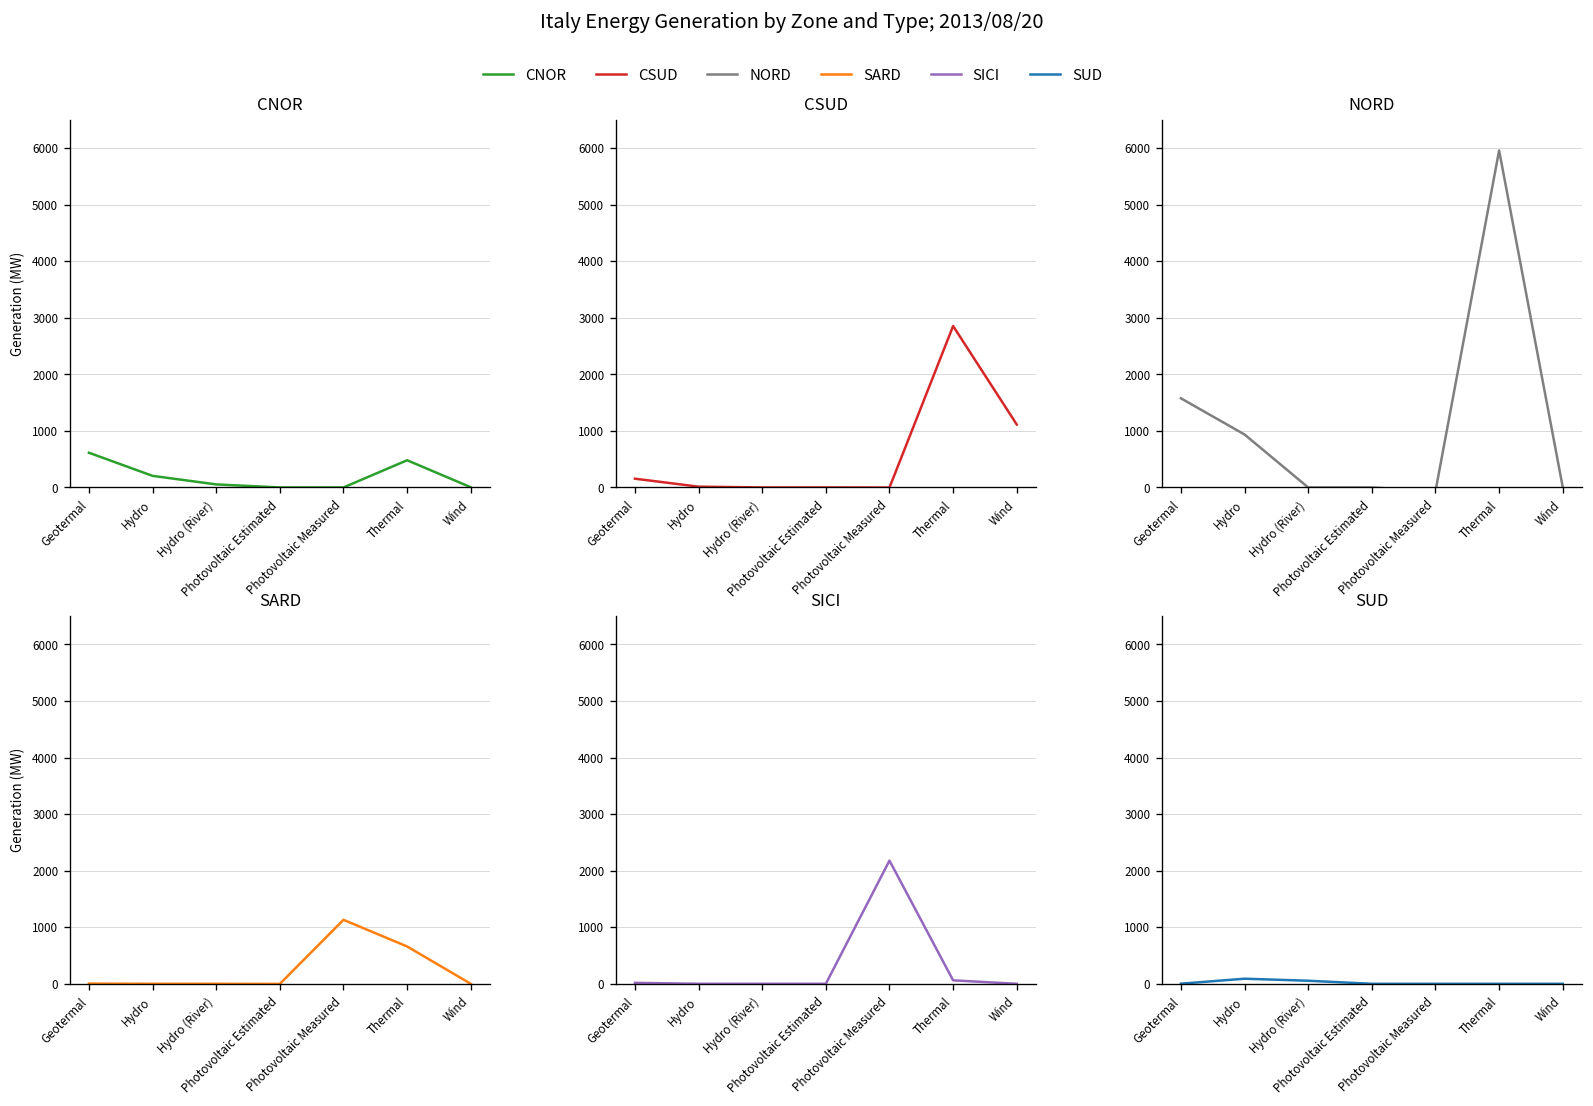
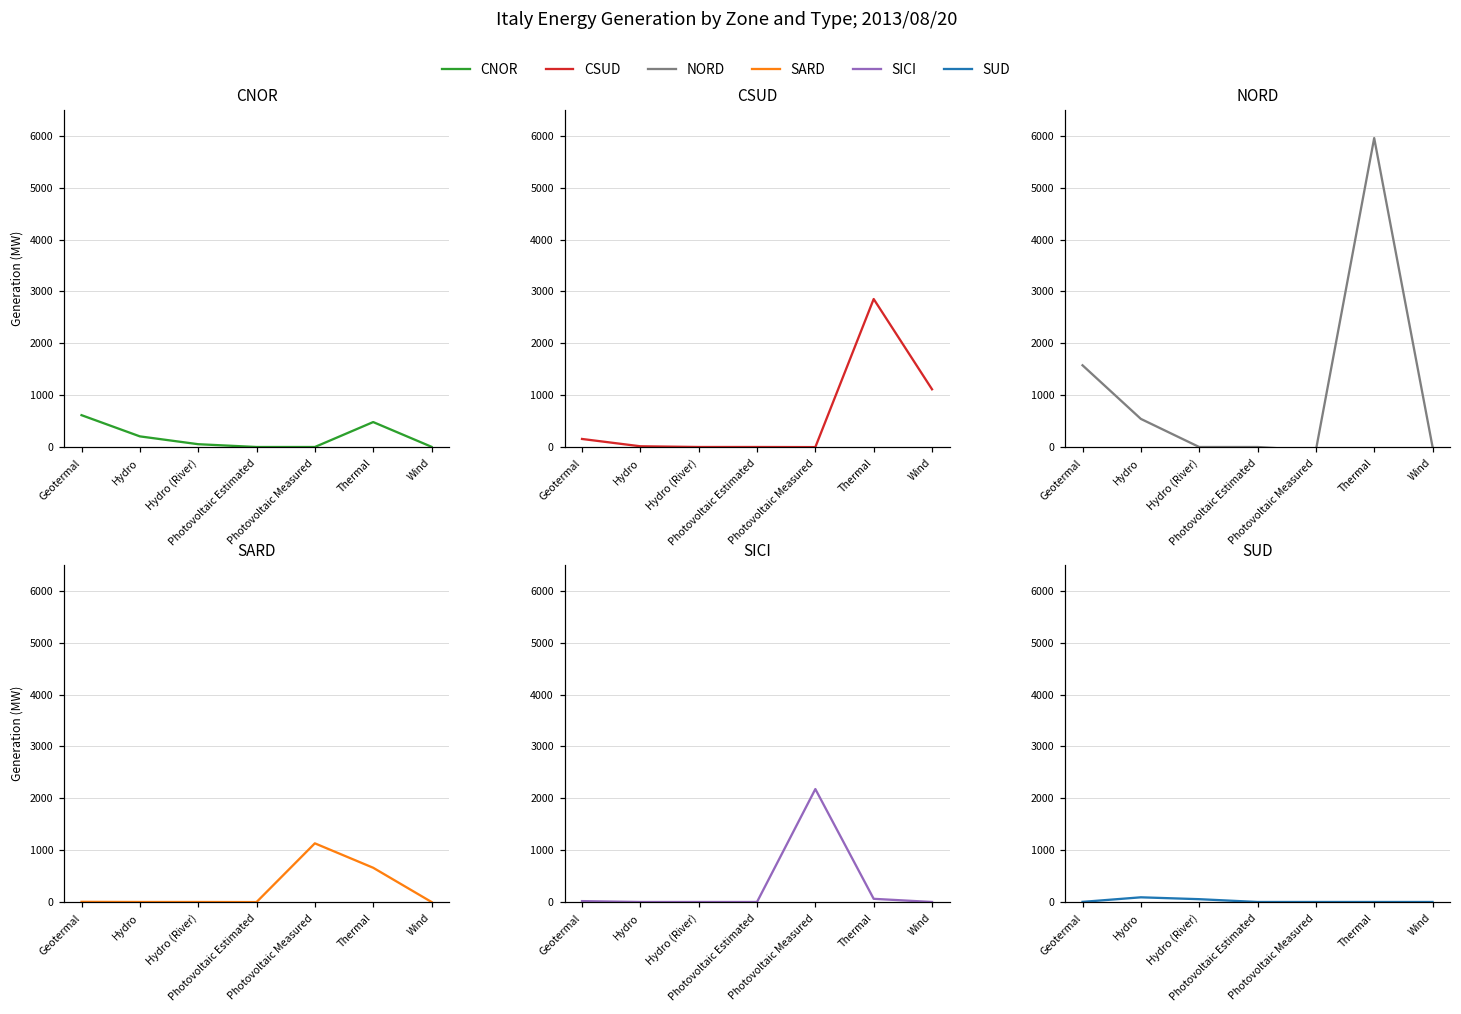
NORD, Hydro: 900 -> 500
